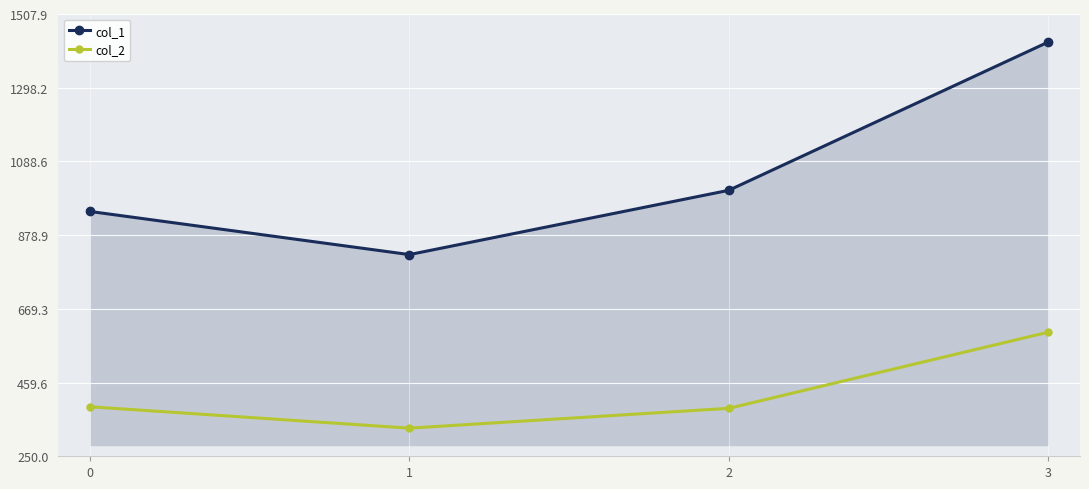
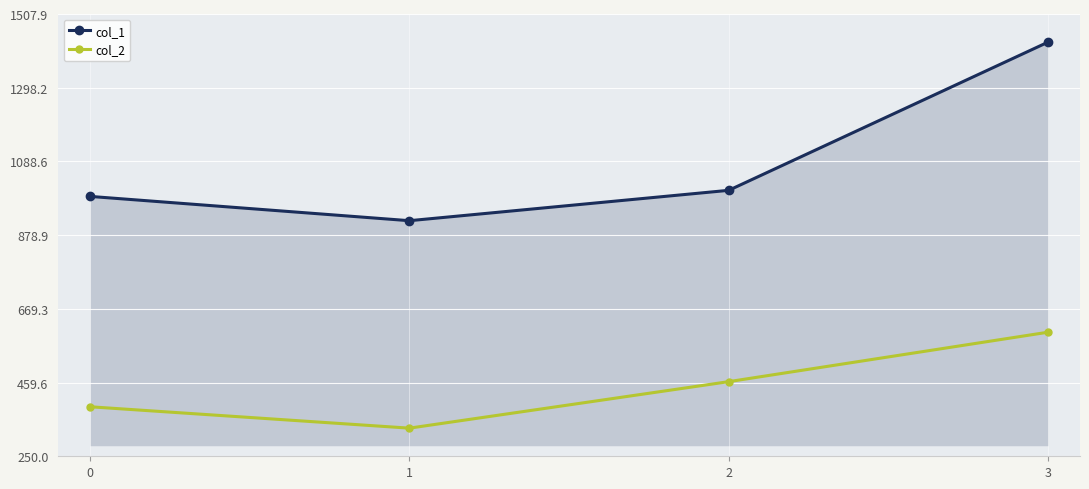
col_1, 0: 950 -> 990
col_1, 1: 820 -> 920
col_2, 2: 390 -> 460
